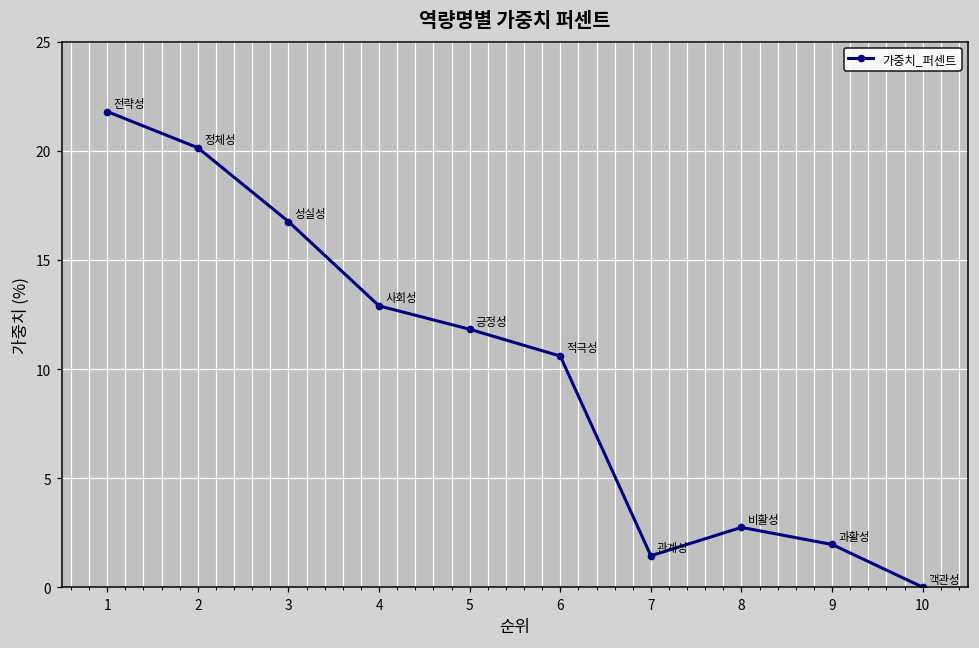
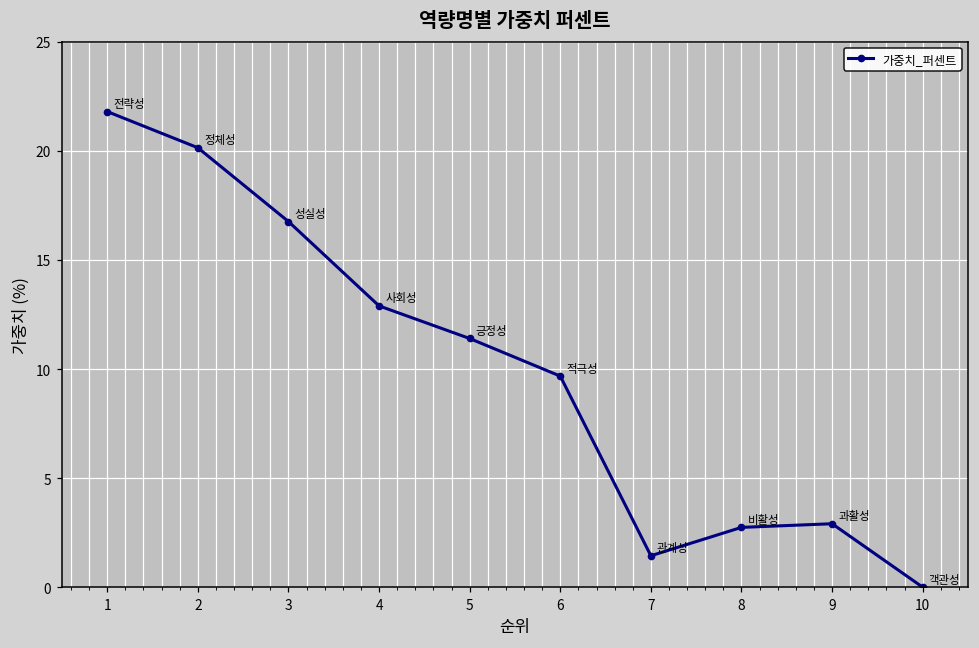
5: 11.8 -> 11.4
6: 10.6 -> 9.7
9: 2.0 -> 2.9
